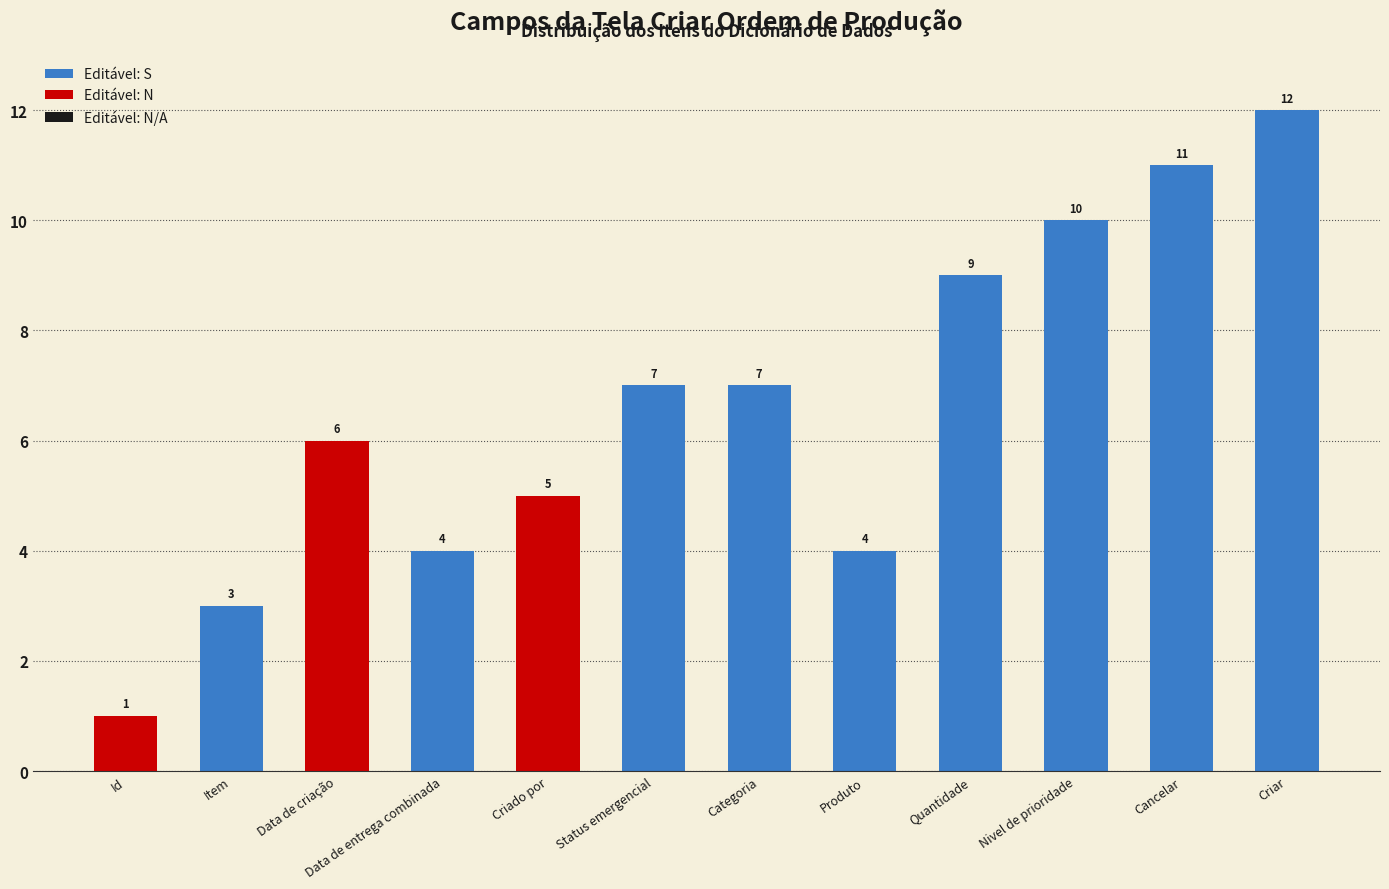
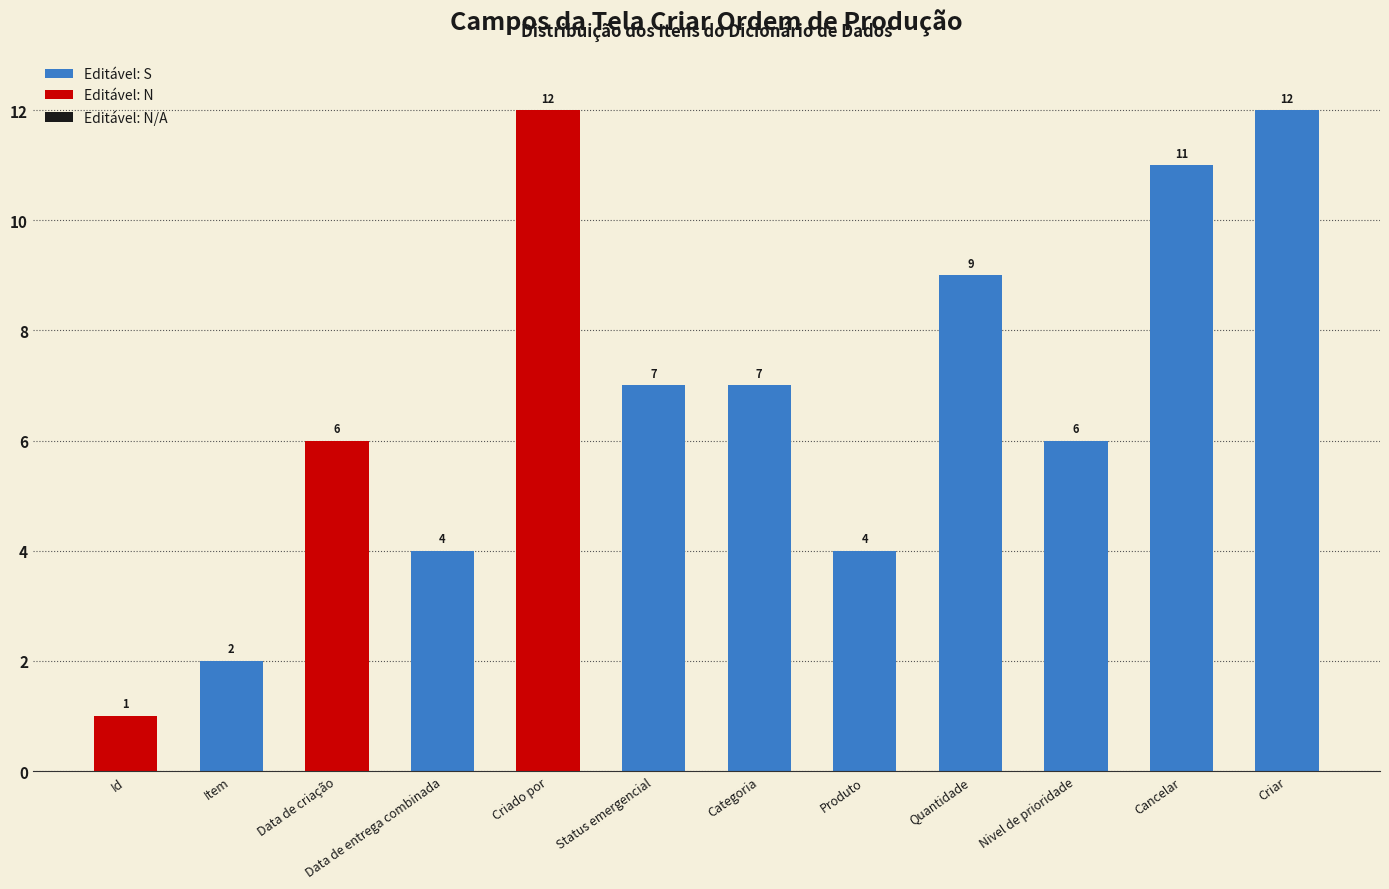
Item: 3 -> 2
Criado por: 5 -> 12
Nivel de prioridade: 10 -> 6
